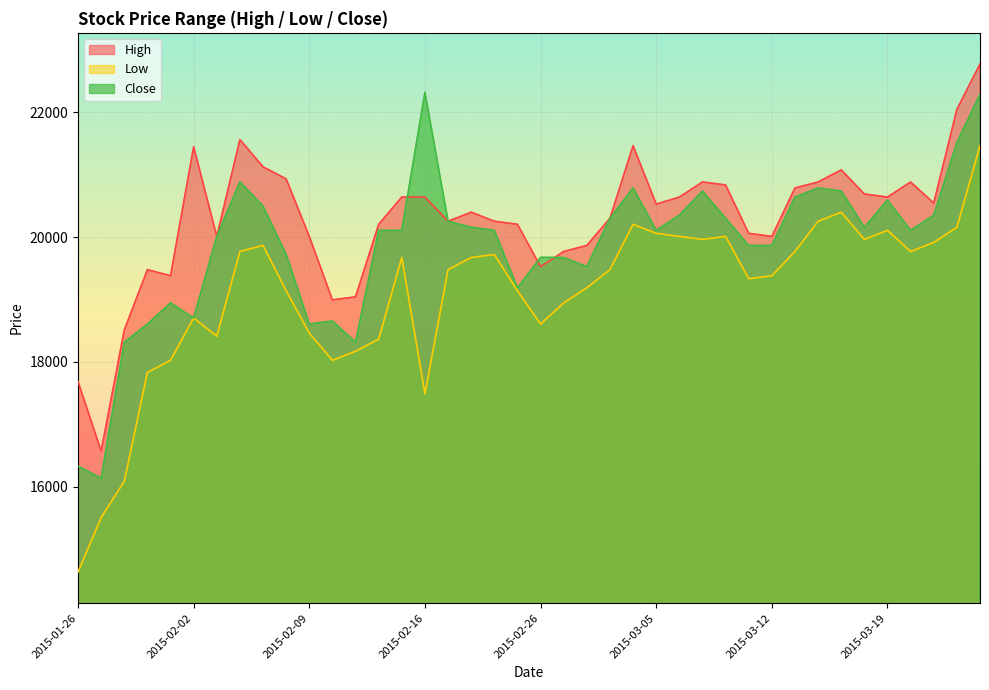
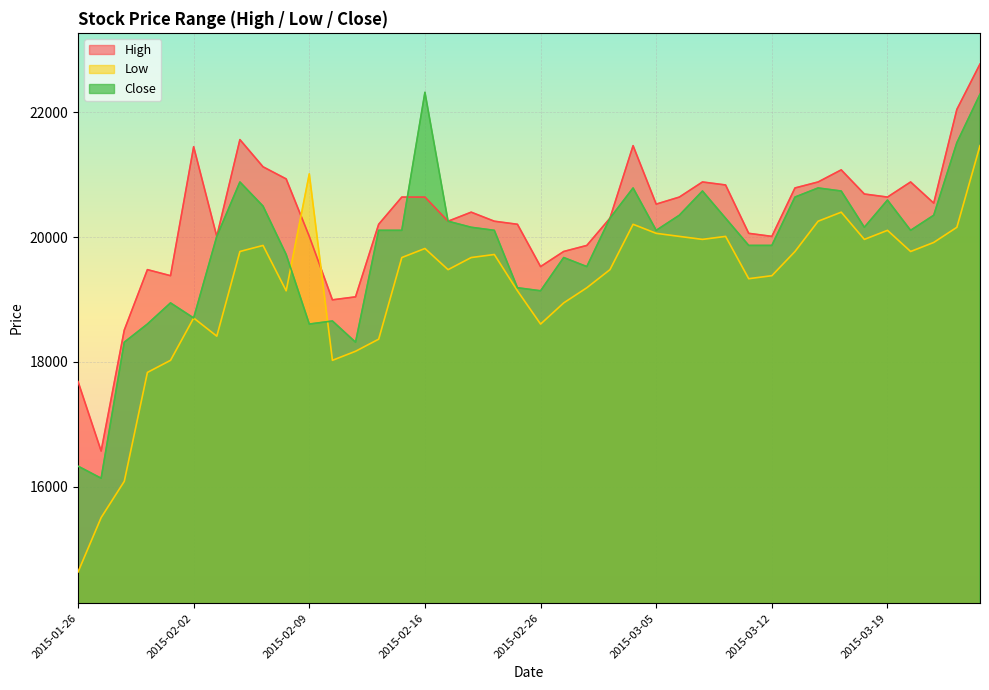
Low, 2015-02-09: 18500 -> 21000
Low, 2015-02-16: 17500 -> 19800
Close, 2015-02-26: 19700 -> 19100
